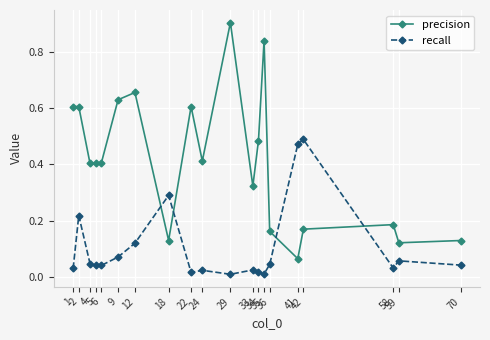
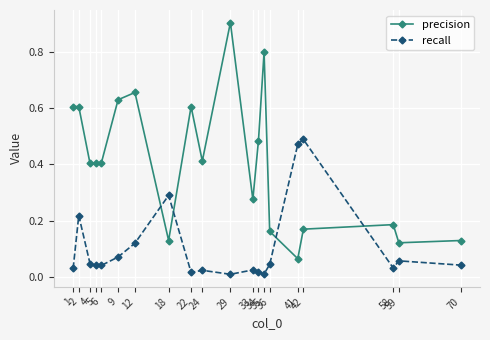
precision, 33: 0.32 -> 0.27
precision, 35: 0.84 -> 0.80
